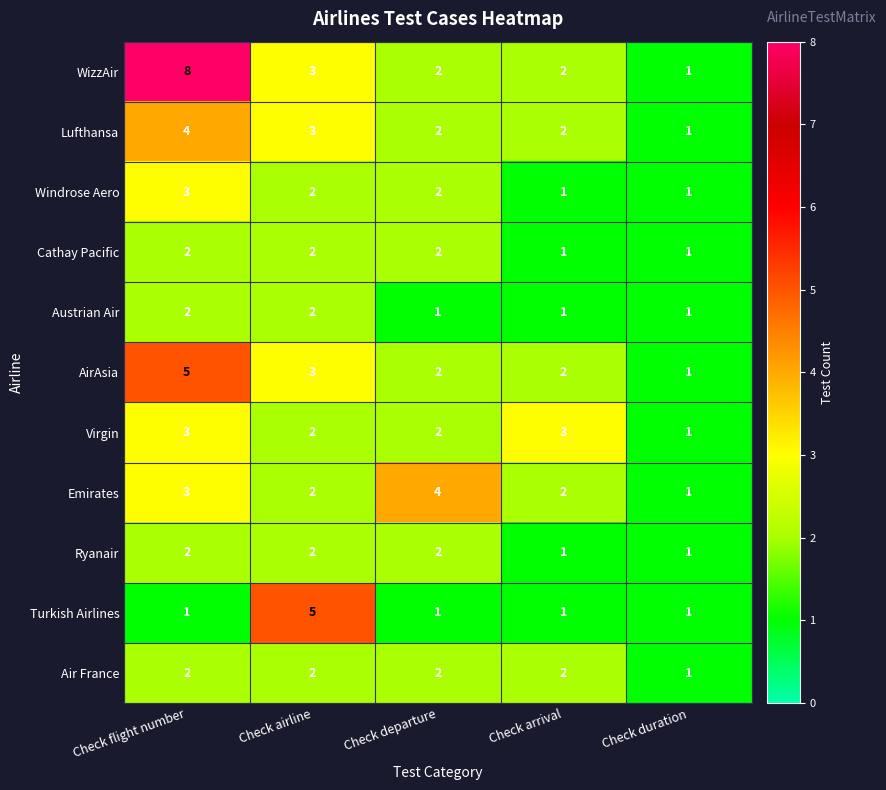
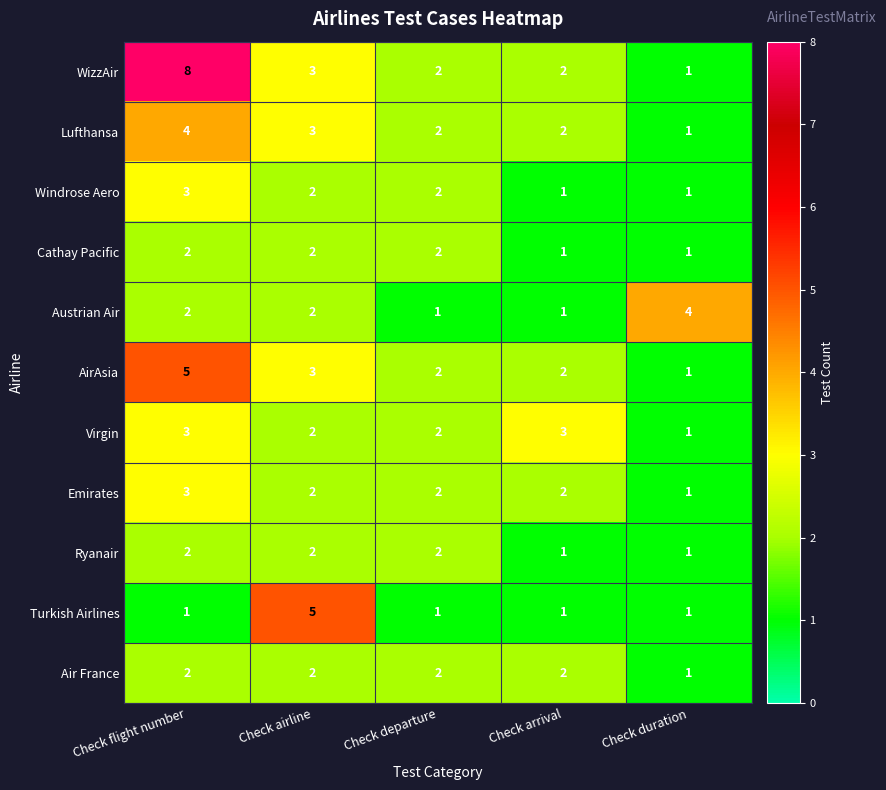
Austrian Air, Check duration: 1 -> 4
Emirates, Check departure: 4 -> 2
